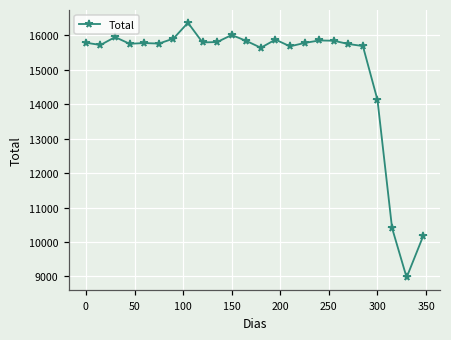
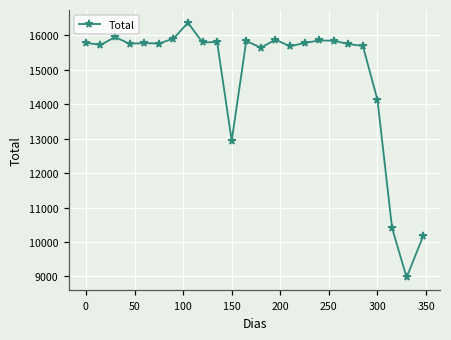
150: 16000 -> 12900
